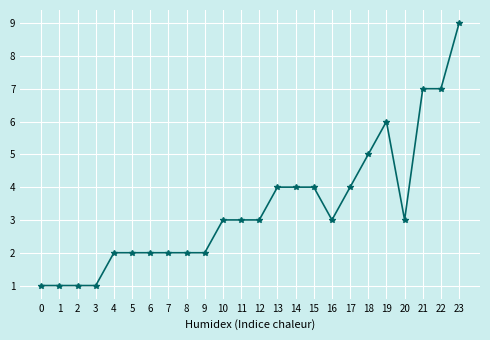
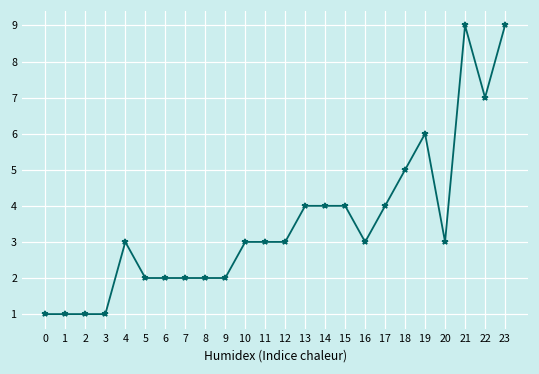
4: 2 -> 3
21: 7 -> 9
